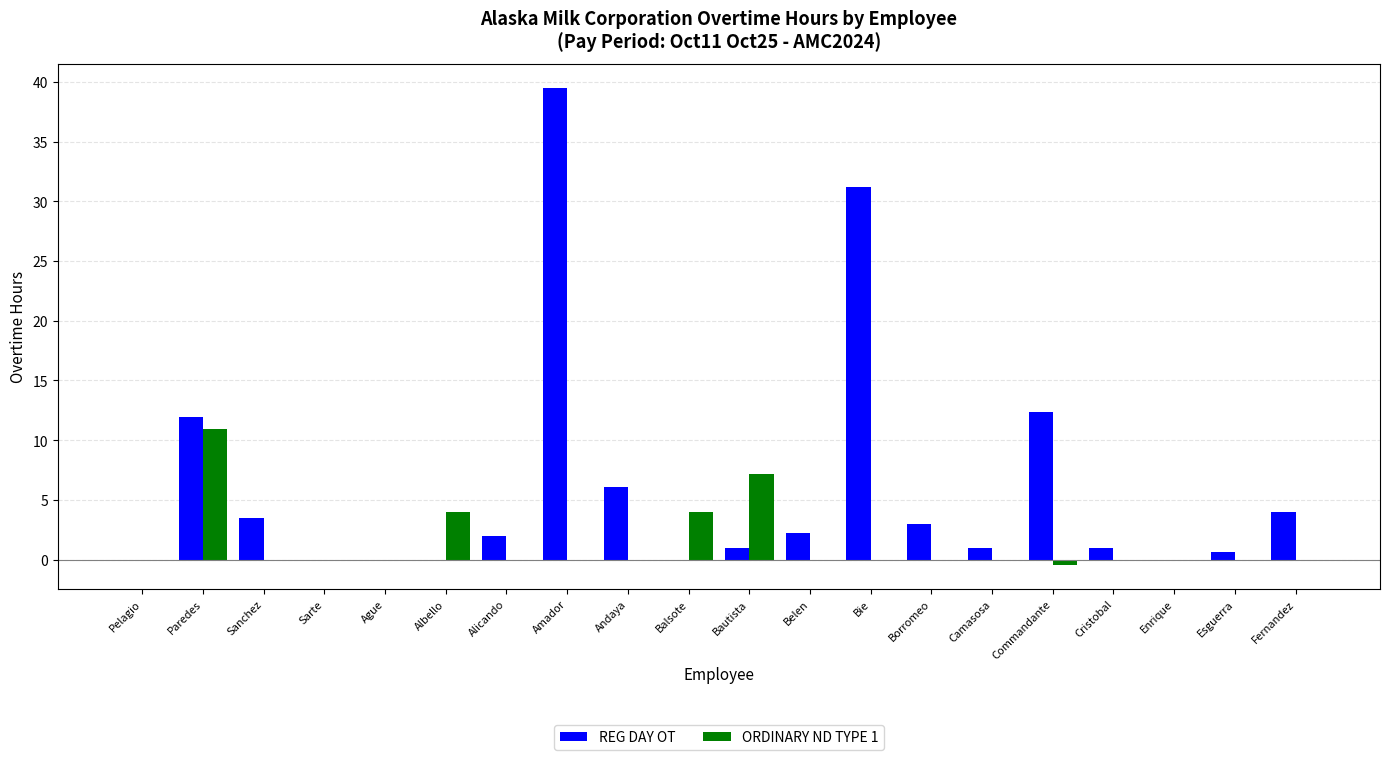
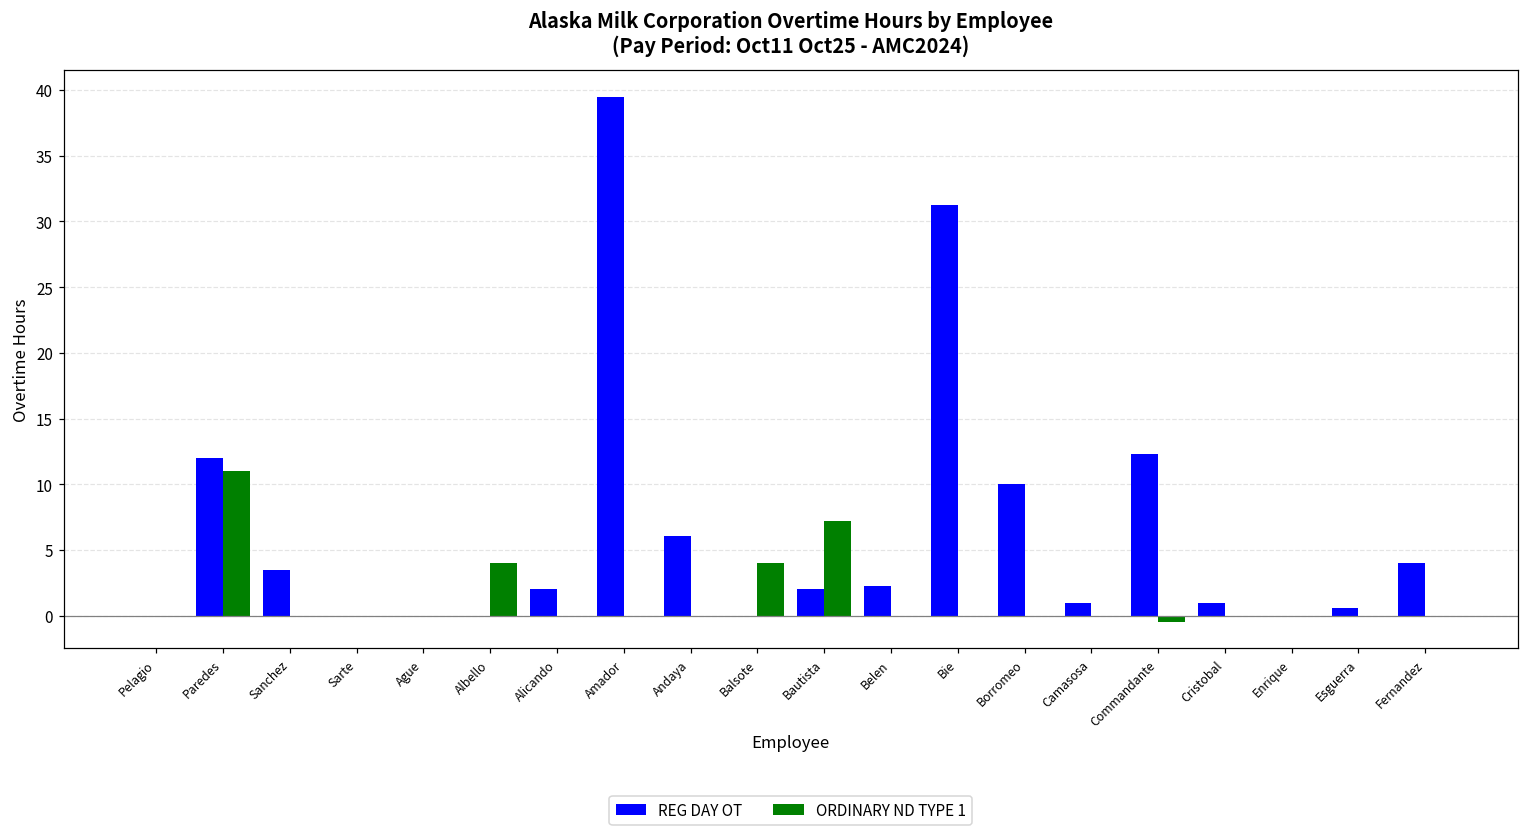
REG DAY OT, Bautista: 1 -> 2
REG DAY OT, Borromeo: 3 -> 10
